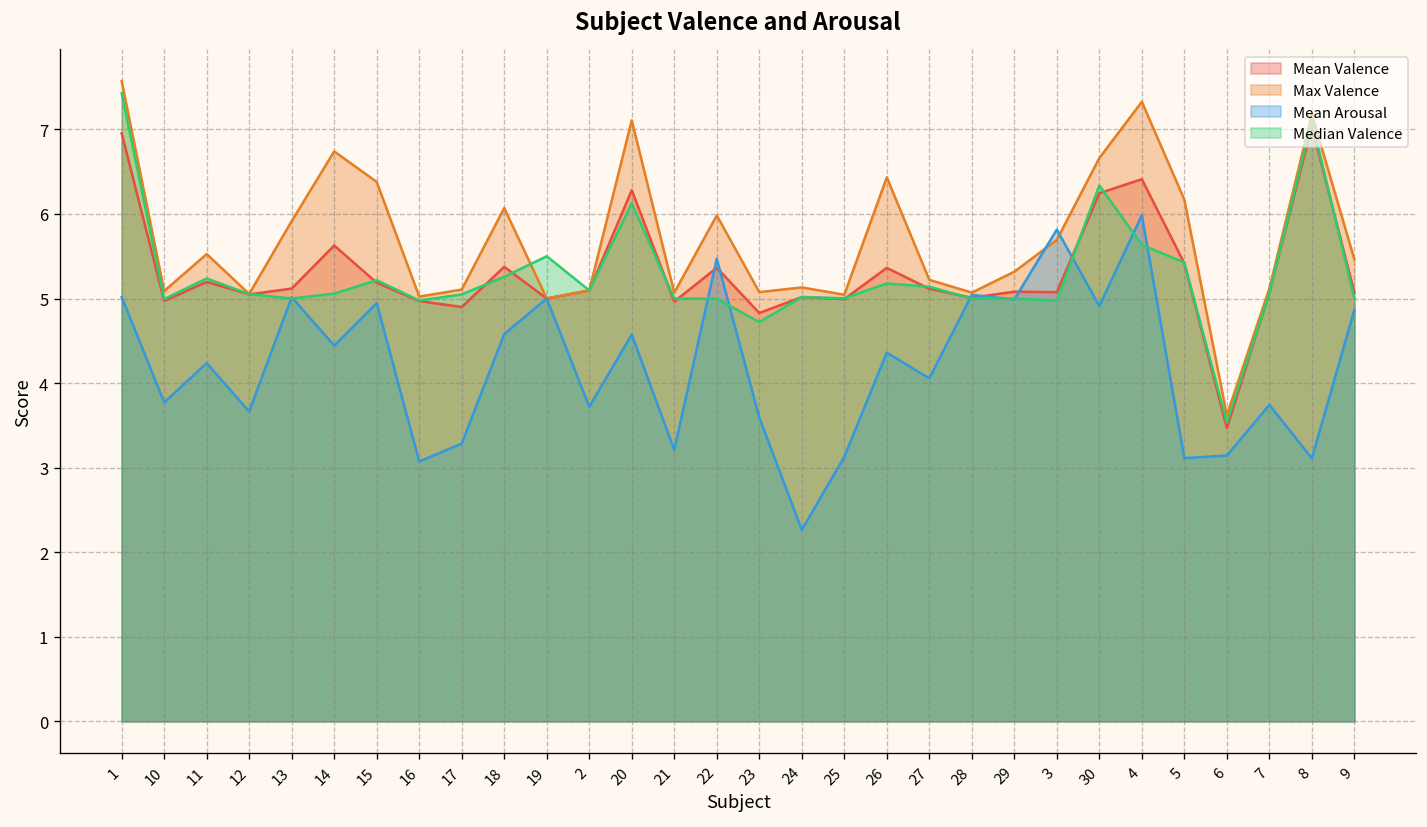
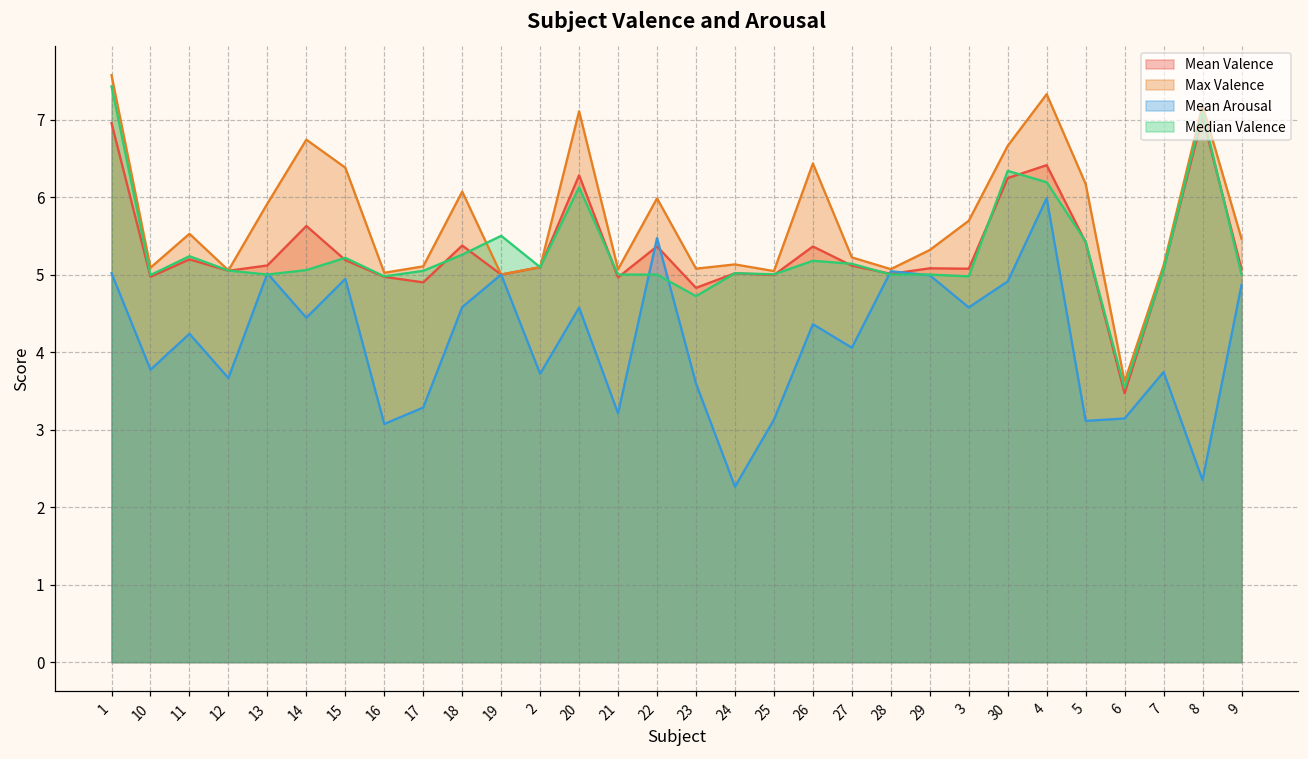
Mean Arousal, 3: 5.8 -> 4.6
Median Valence, 4: 5.6 -> 6.2
Mean Arousal, 8: 3.1 -> 2.3
